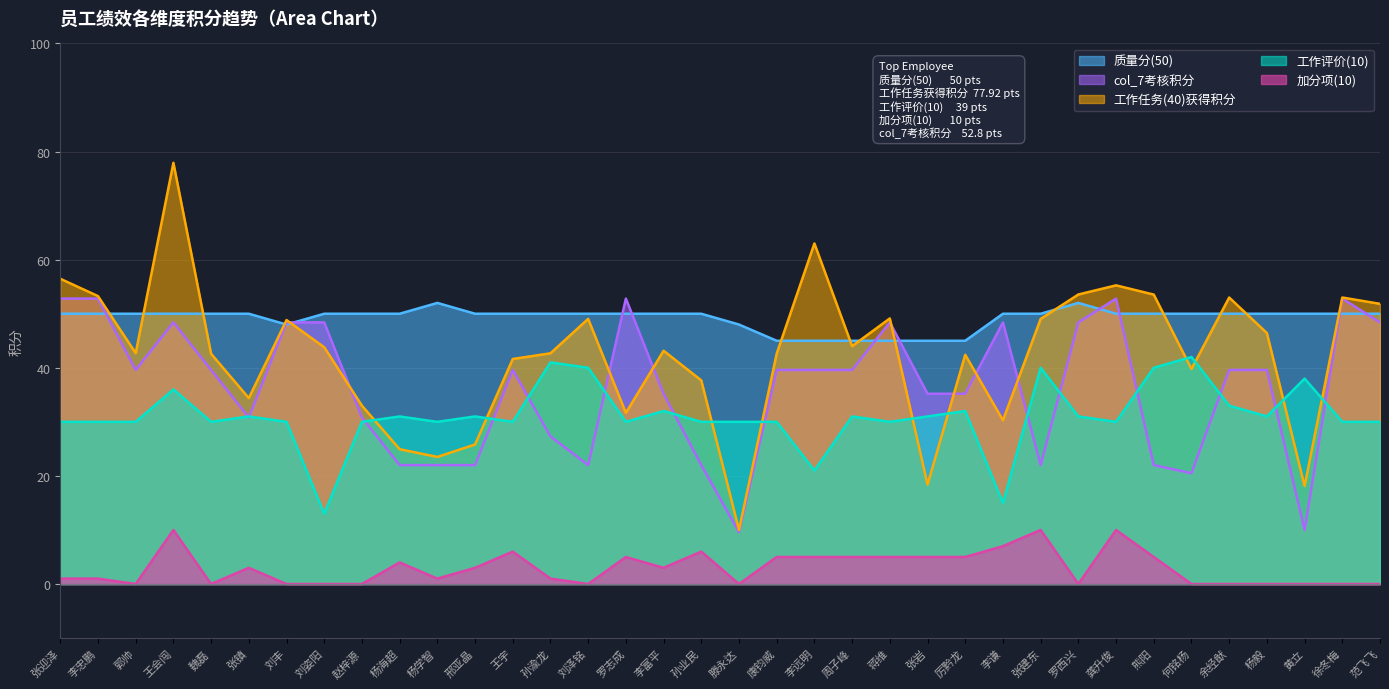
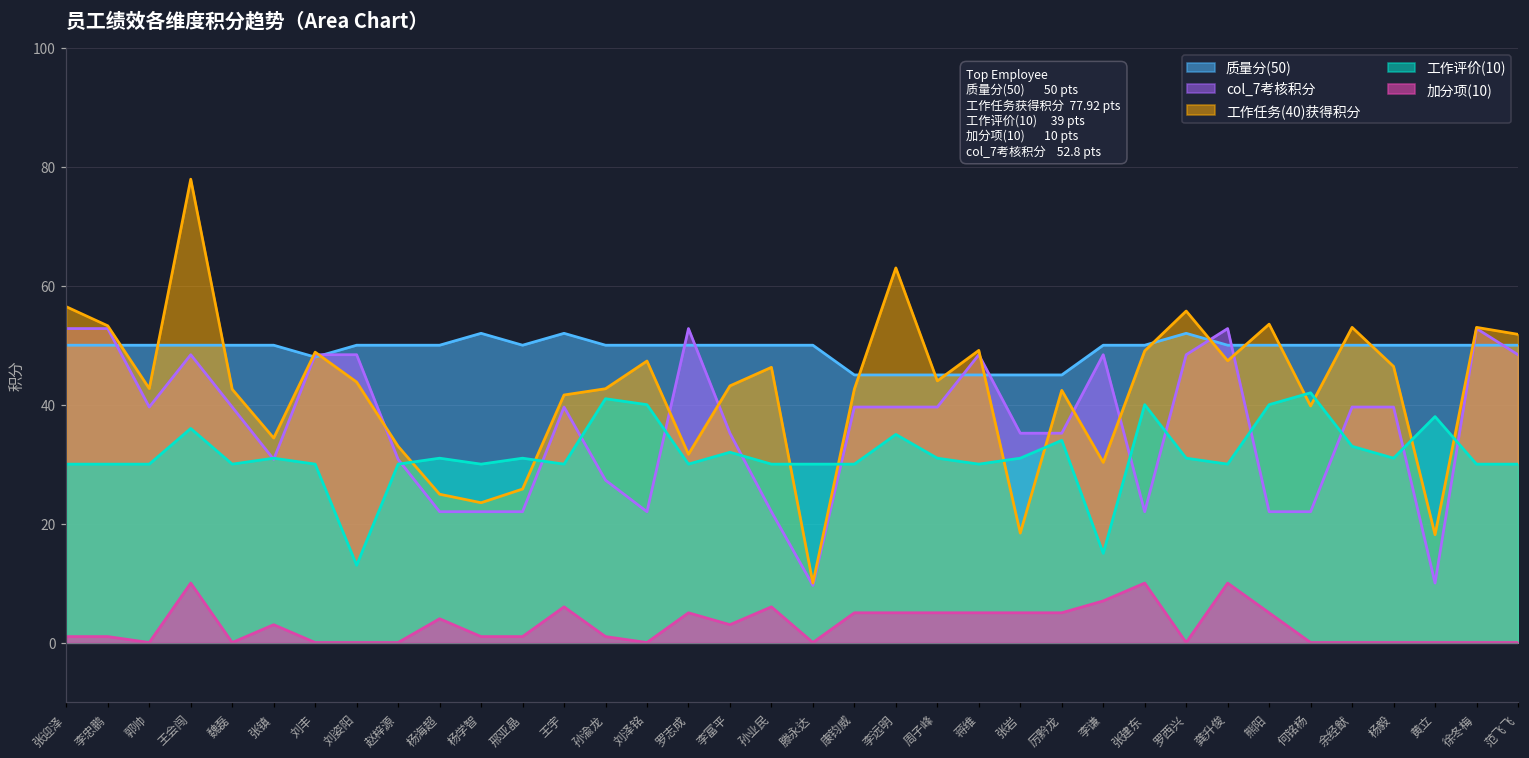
加分项(10), 邢亚晶: 3 -> 1
质量分(50), 王宇: 50 -> 52
工作任务(40)获得积分, 刘泽铭: 49 -> 47
工作任务(40)获得积分, 孙业民: 38 -> 46
质量分(50), 滕永达: 48 -> 50
工作评价(10), 李远明: 21 -> 35
工作评价(10), 厉黔龙: 32 -> 34
工作任务(40)获得积分, 罗西兴: 54 -> 56
工作任务(40)获得积分, 龚升俊: 55 -> 47
col_7考核积分, 何铭杨: 21 -> 22
